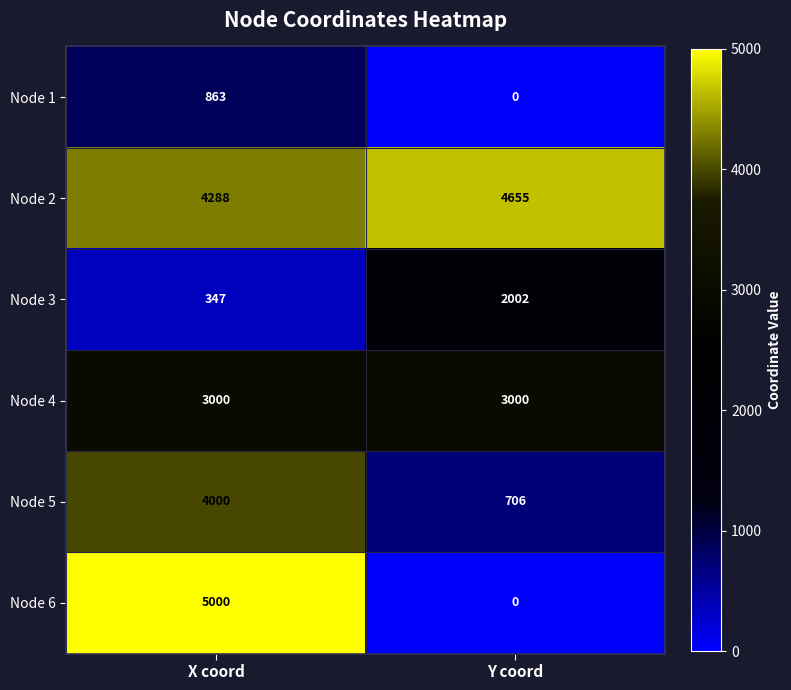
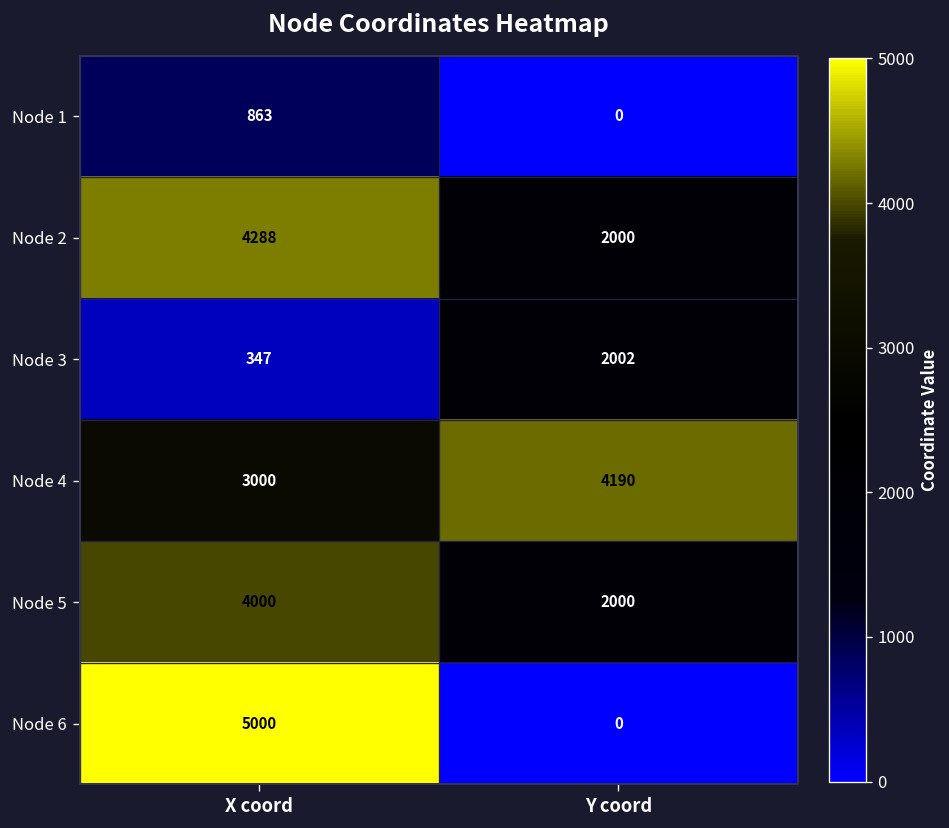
Node 2, Y coord: 4655 -> 2000
Node 4, Y coord: 3000 -> 4190
Node 5, Y coord: 706 -> 2000
